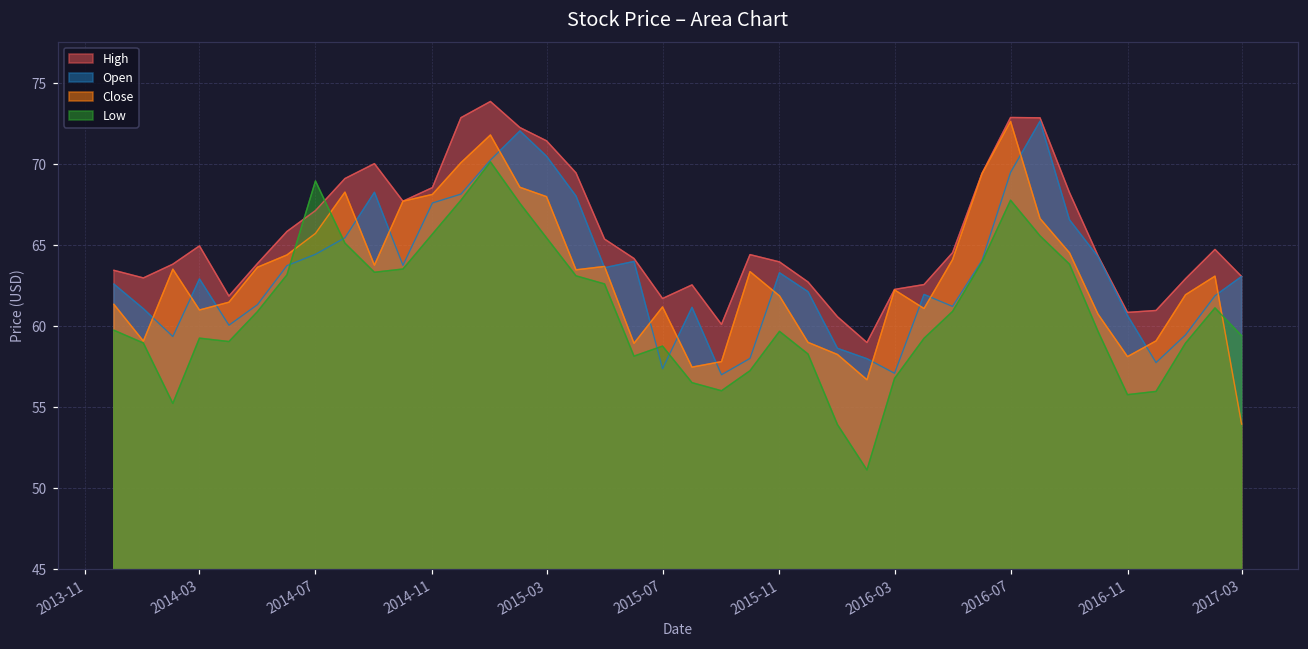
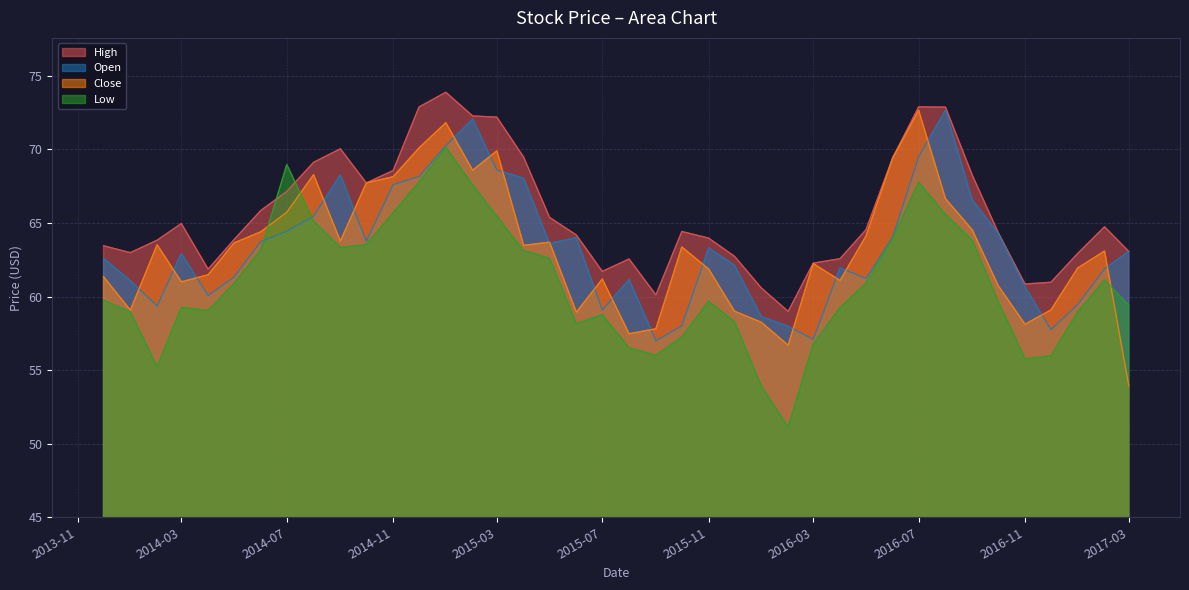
High, 2015-03: 71.5 -> 72.2
Open, 2015-03: 70.5 -> 68.6
Close, 2015-03: 68.0 -> 69.9
Open, 2015-07: 57.4 -> 59.1
